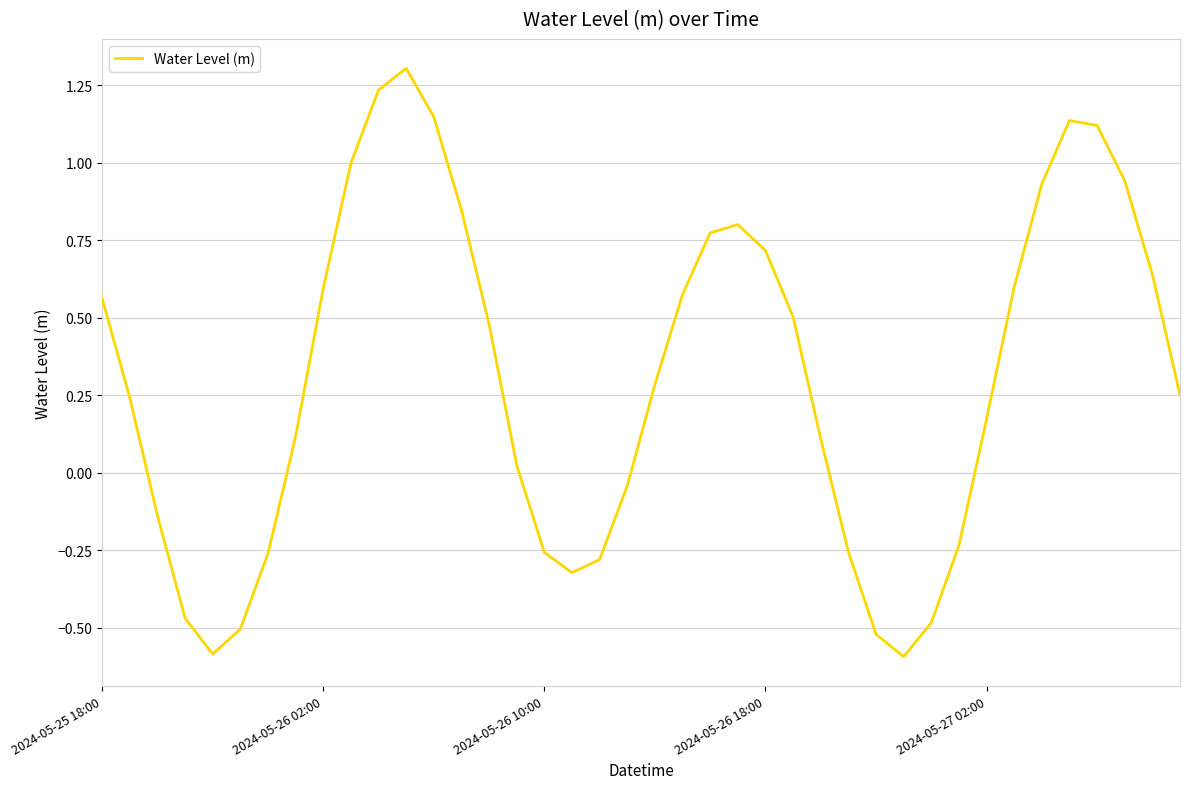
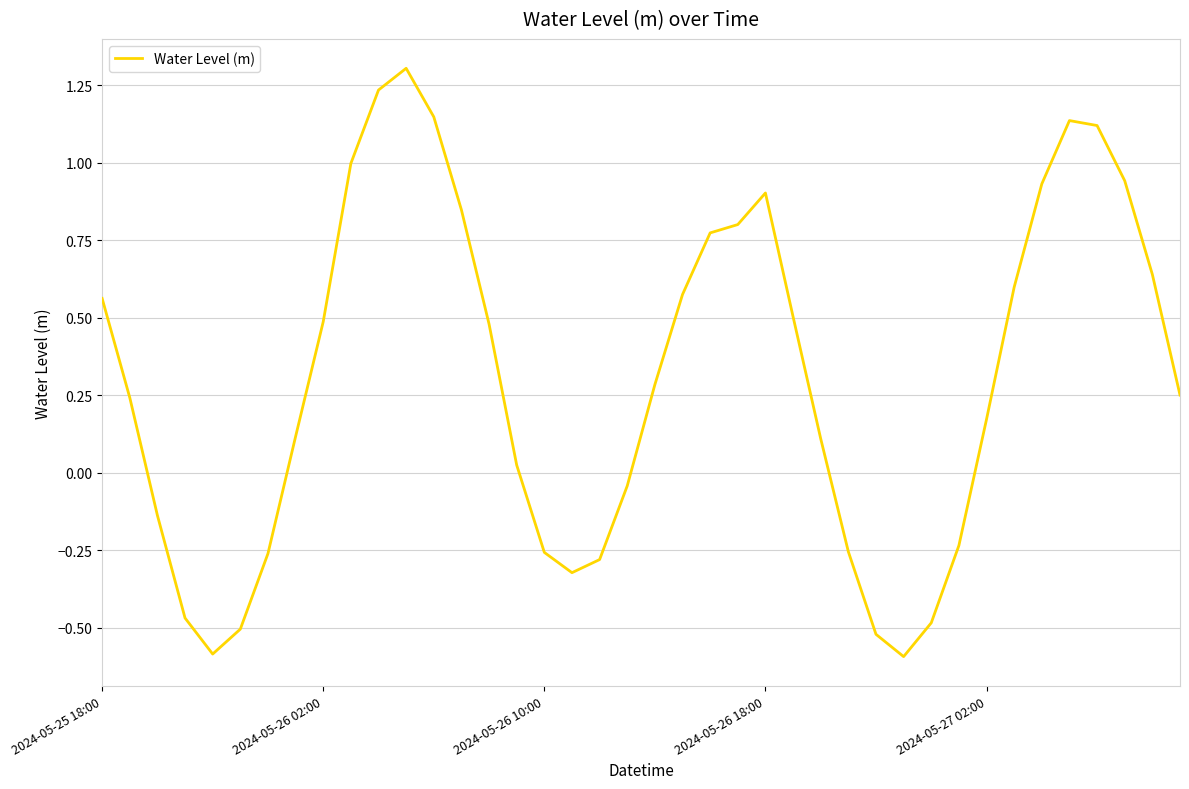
2024-05-26 02:00: 0.59 -> 0.49
2024-05-26 18:00: 0.72 -> 0.90
